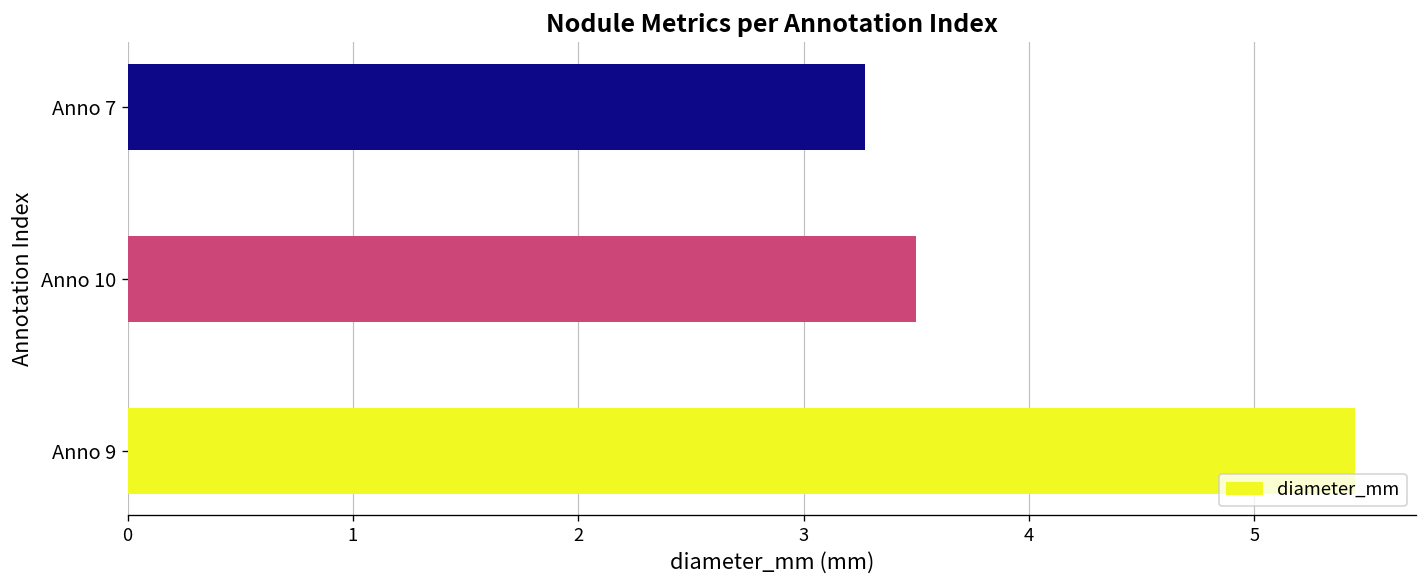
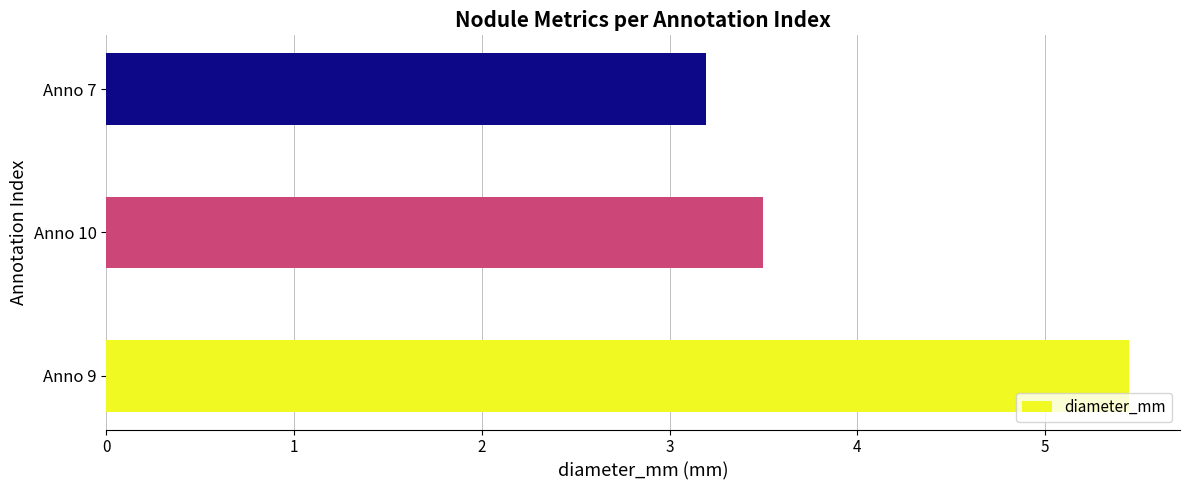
Anno 7: 3.27 -> 3.19
